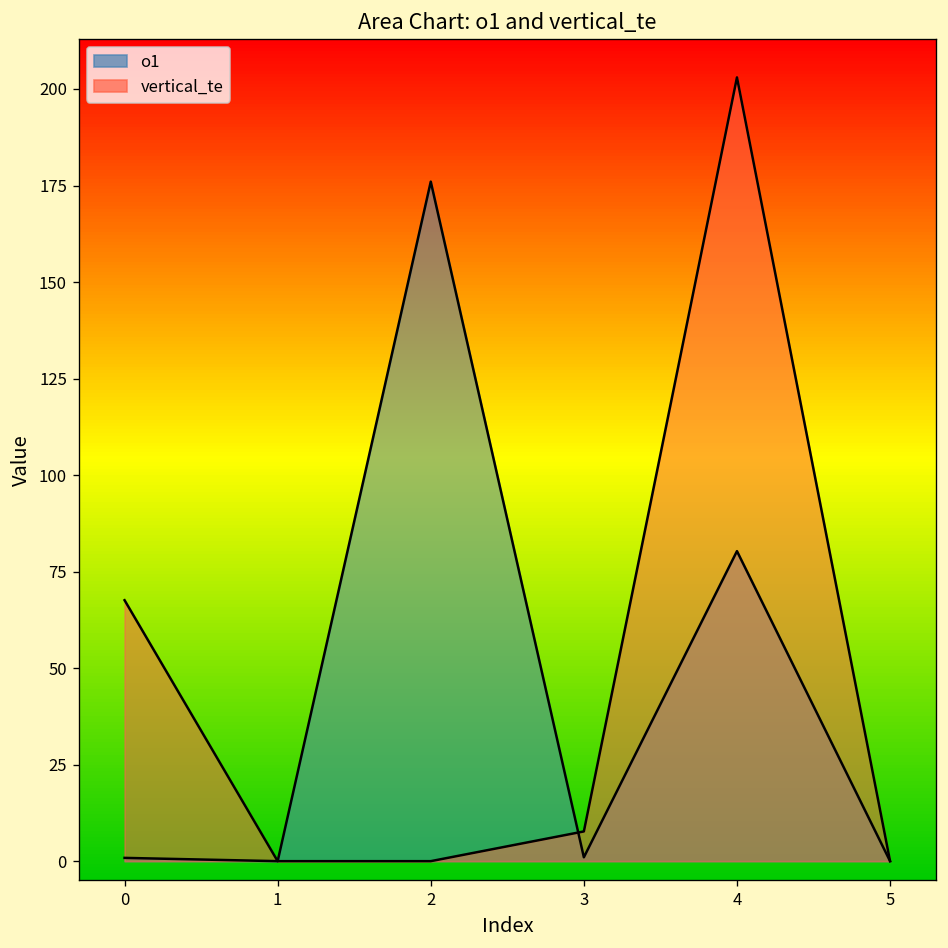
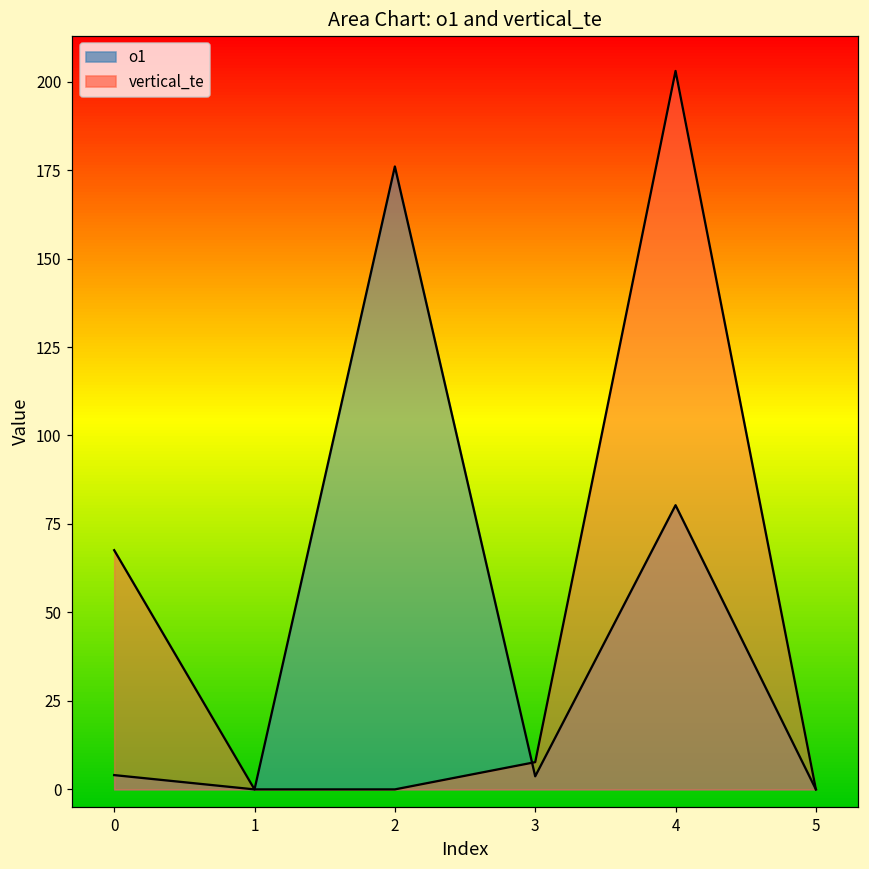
o1, 0: 1 -> 4
o1, 3: 1 -> 4
